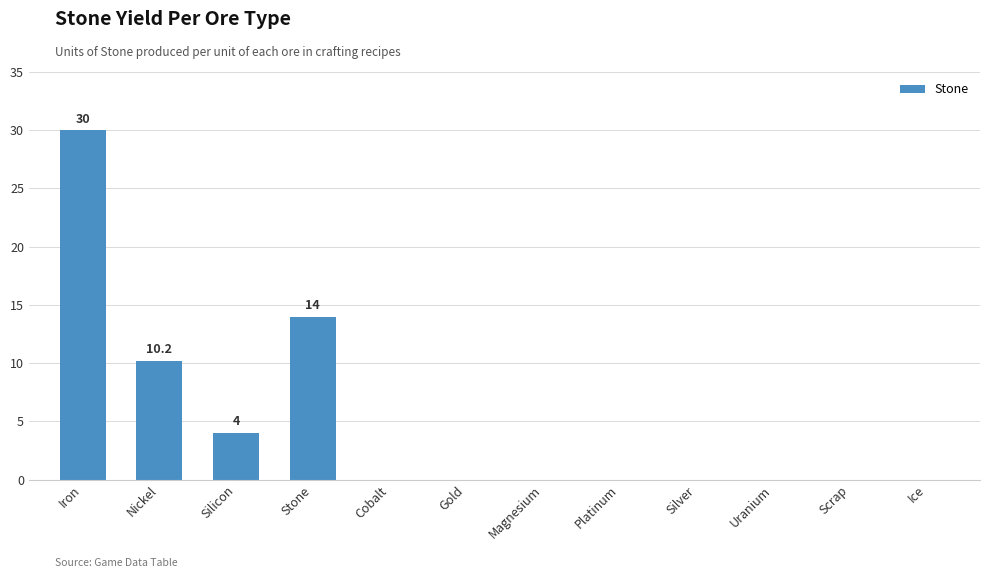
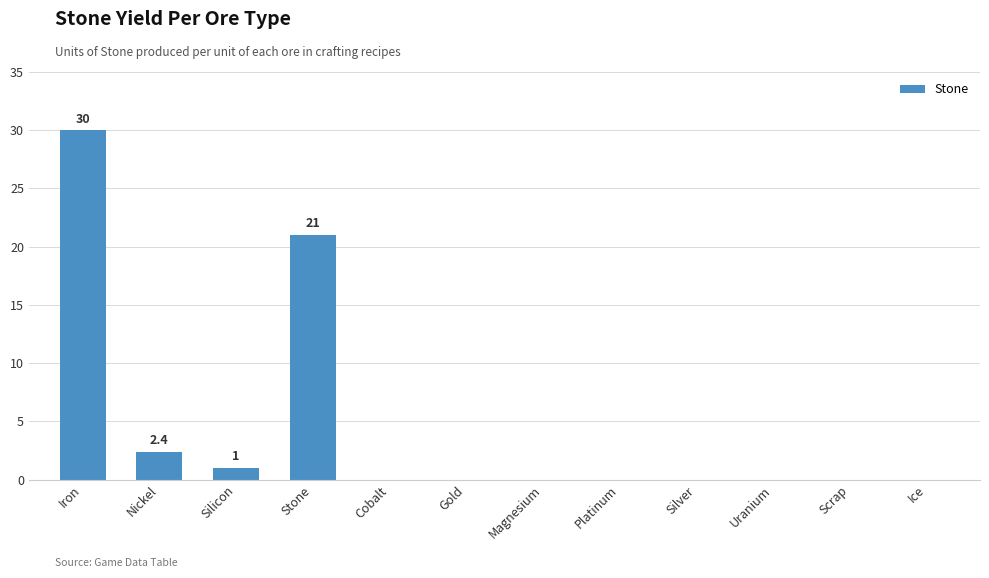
Nickel: 10.2 -> 2.4
Silicon: 4 -> 1
Stone: 14 -> 21
